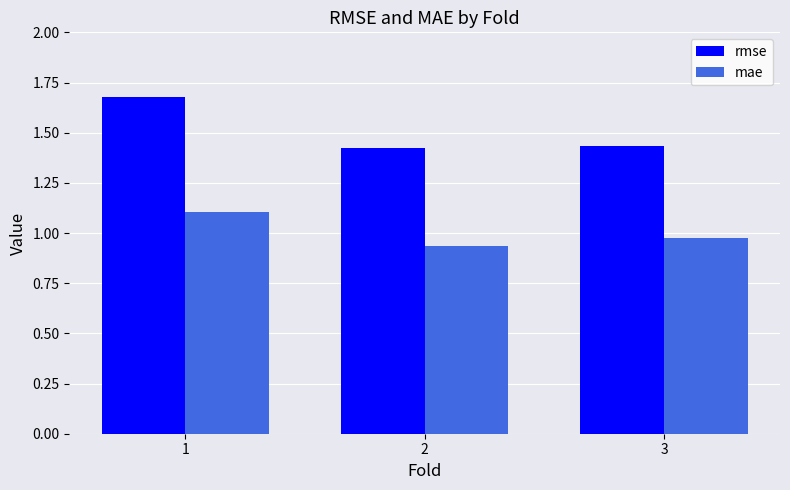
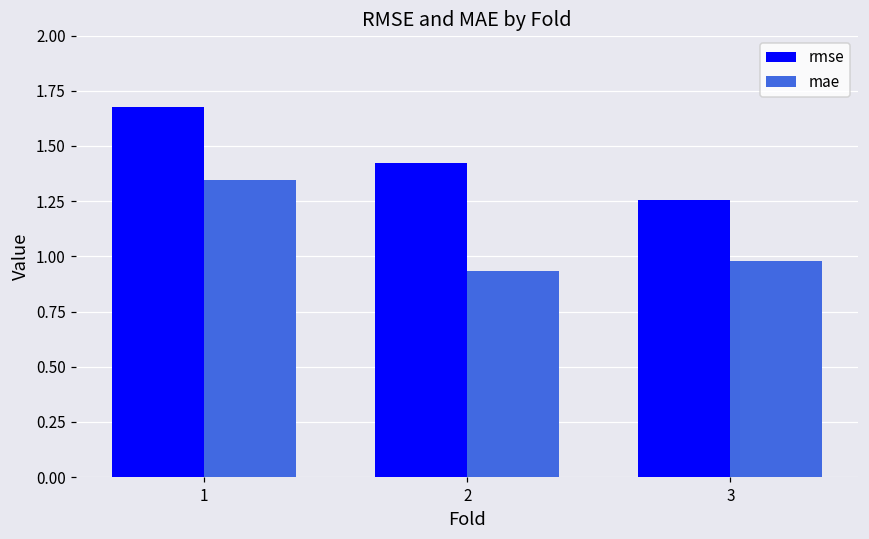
mae, 1: 1.11 -> 1.35
rmse, 3: 1.43 -> 1.26
